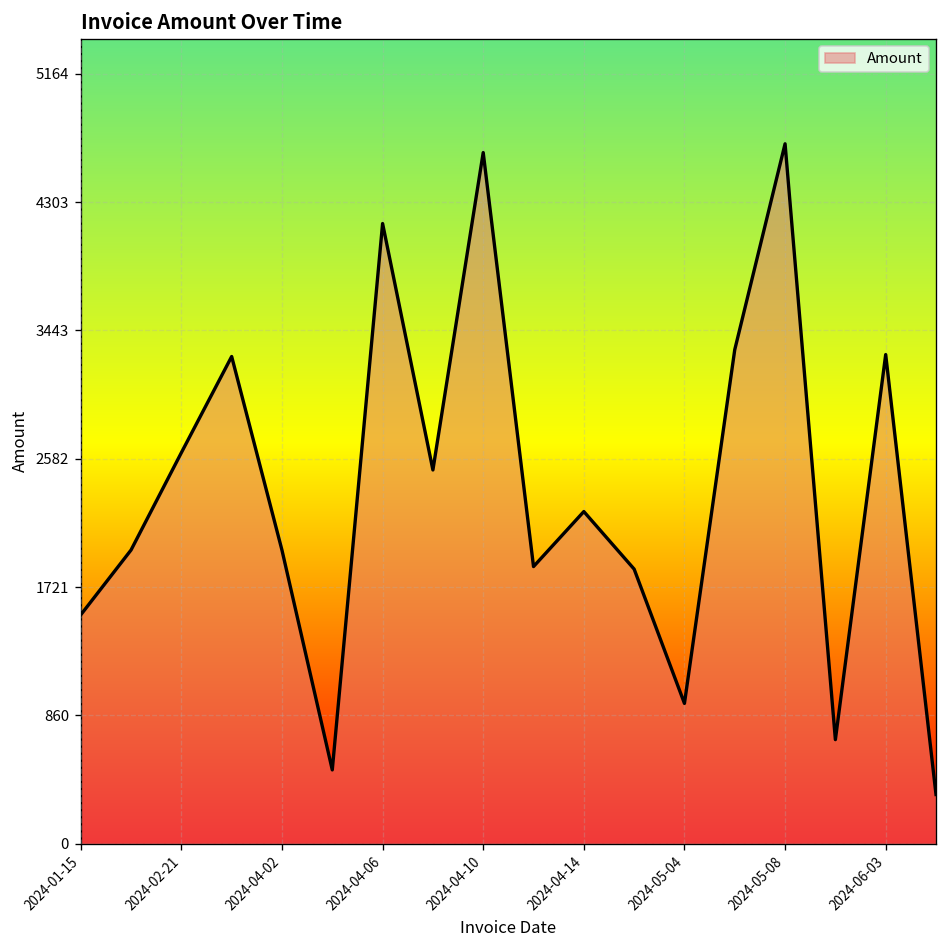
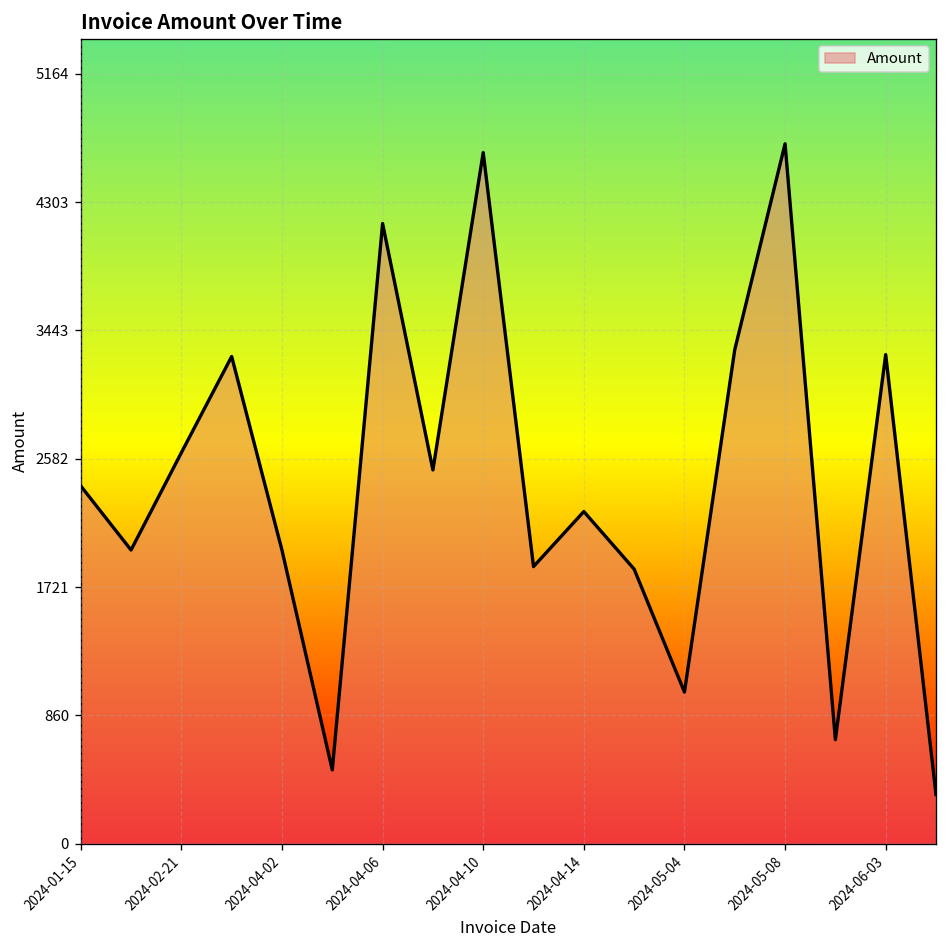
2024-01-15: 1540 -> 2400
2024-05-04: 940 -> 1020
